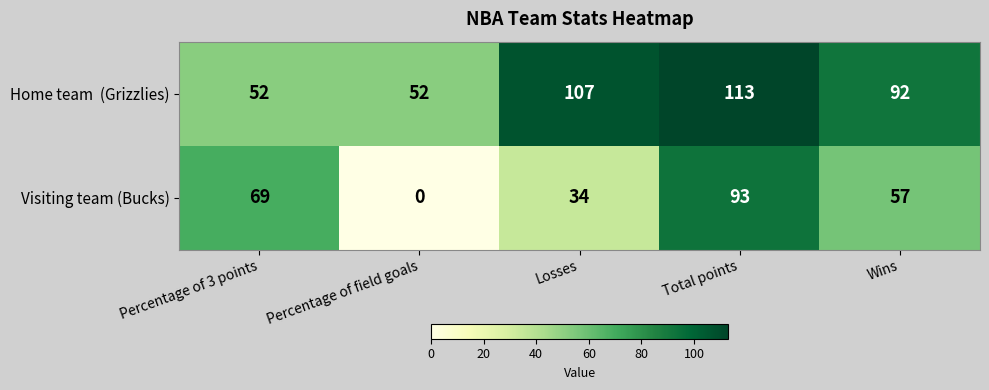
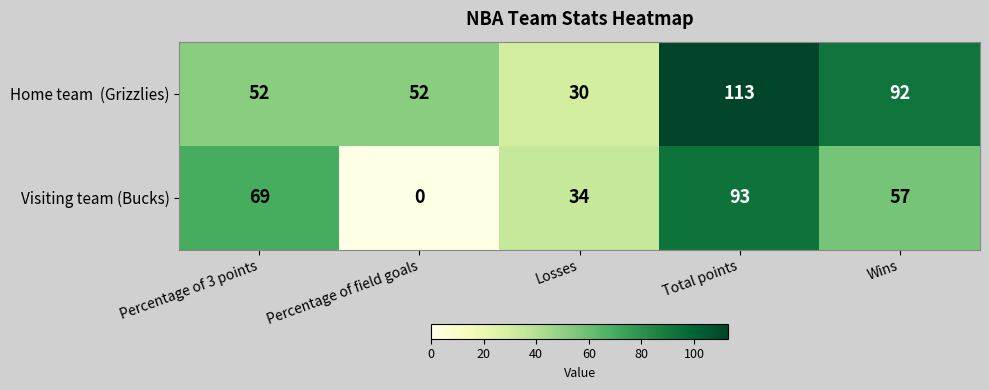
Home team (Grizzlies), Losses: 107 -> 30
